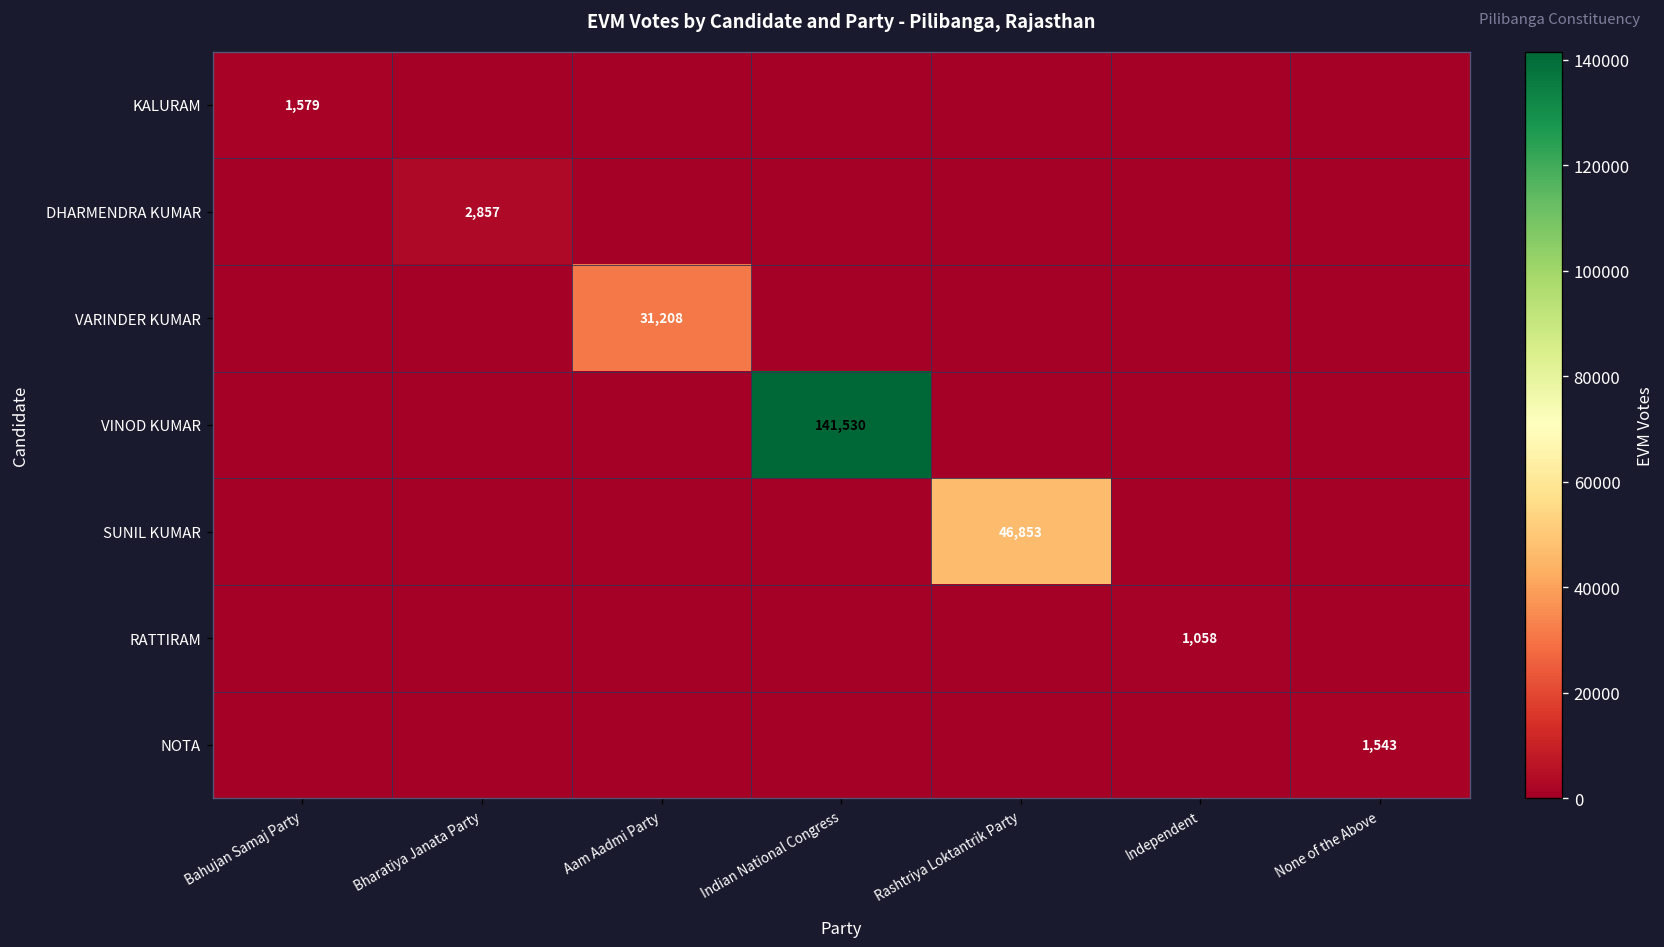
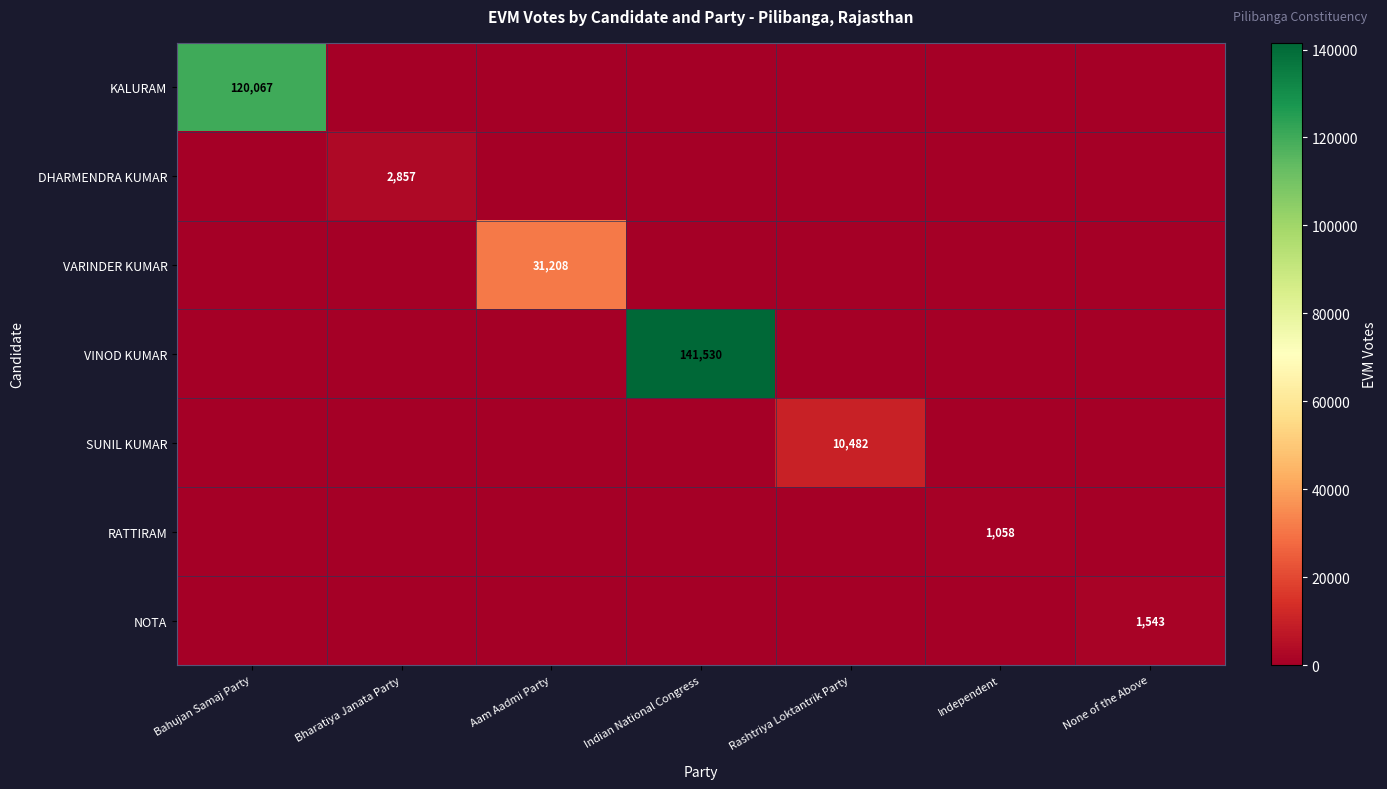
KALURAM, Bahujan Samaj Party: 1,579 -> 120,067
SUNIL KUMAR, Rashtriya Loktantrik Party: 46,853 -> 10,482
